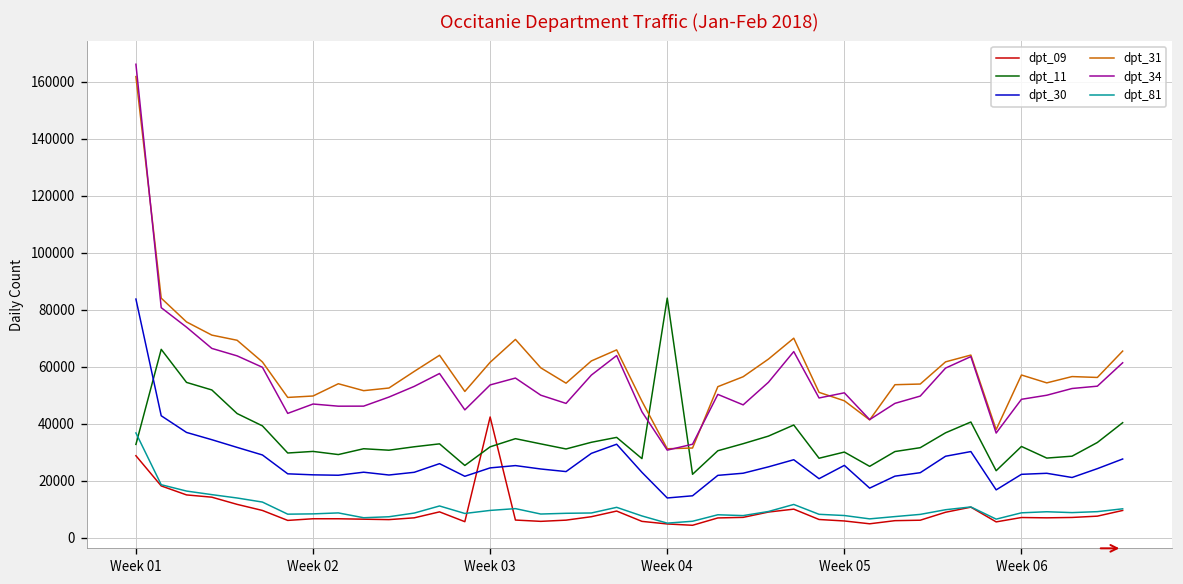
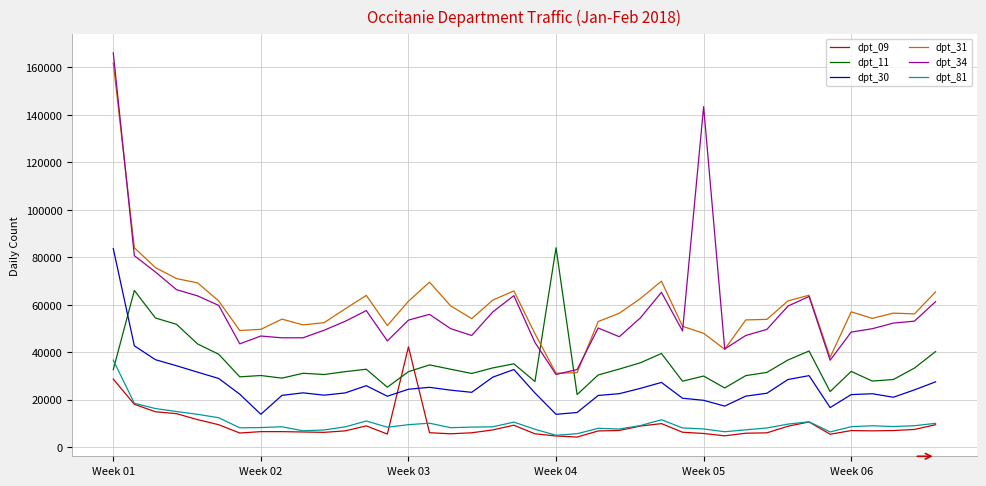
dpt_30, Week 02: 22000 -> 14000
dpt_30, Week 05: 25000 -> 20000
dpt_34, Week 05: 51000 -> 143000
